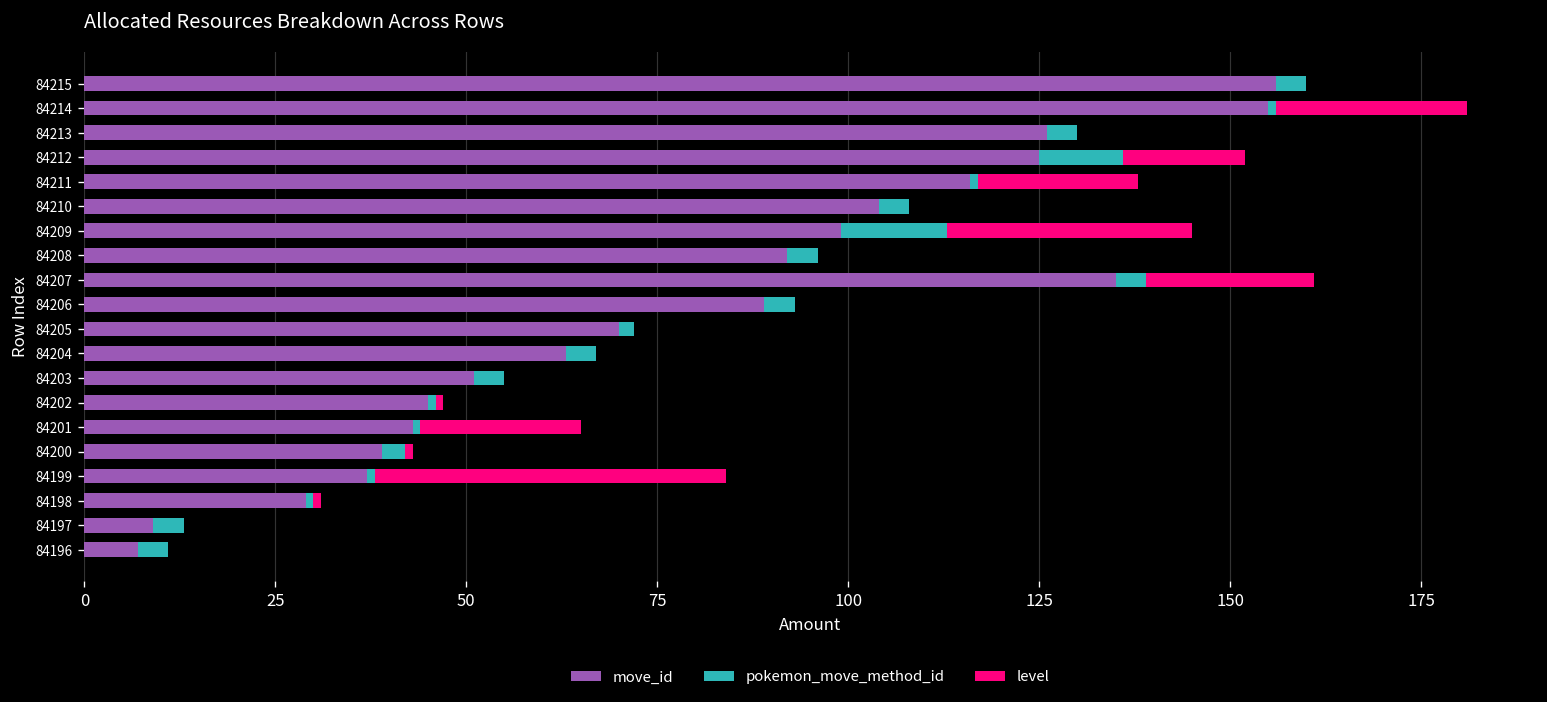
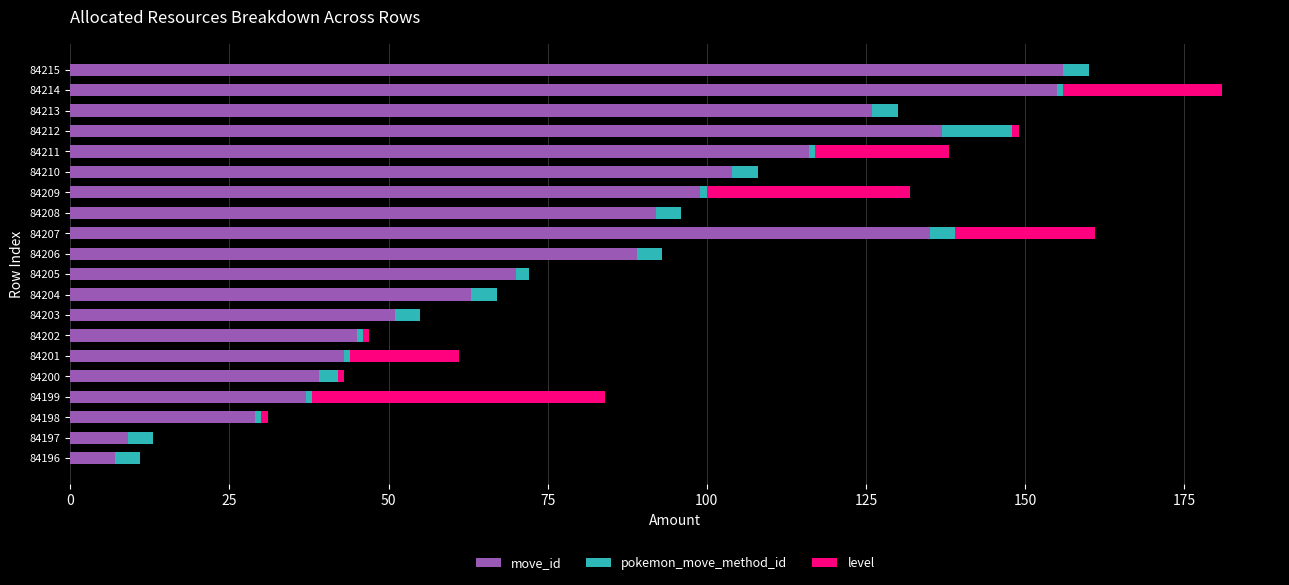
move_id, 84212: 125 -> 137
level, 84212: 16 -> 1
pokemon_move_method_id, 84209: 14 -> 1
level, 84201: 21 -> 17
